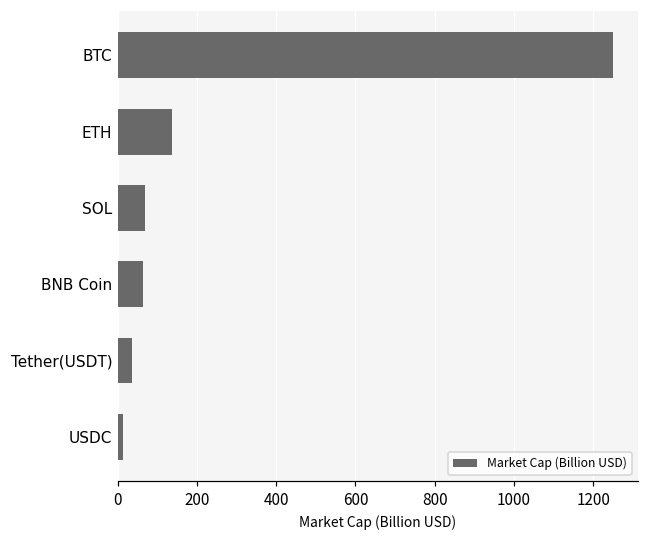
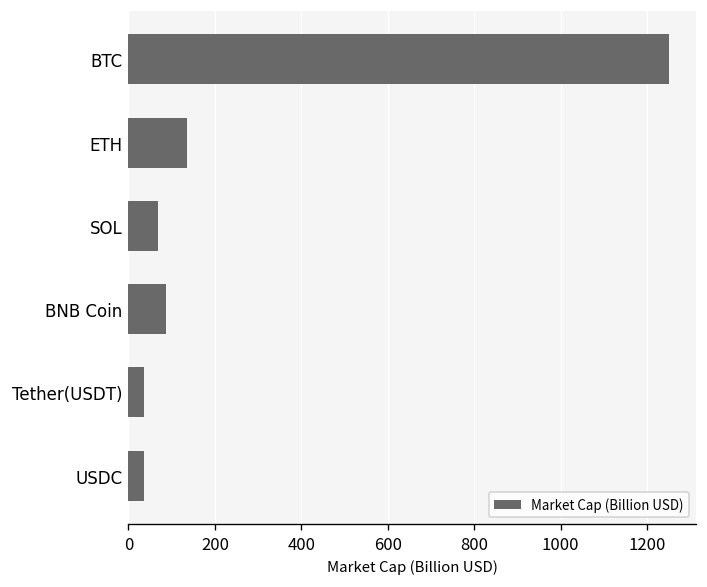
BNB Coin: 60 -> 90
USDC: 10 -> 40
